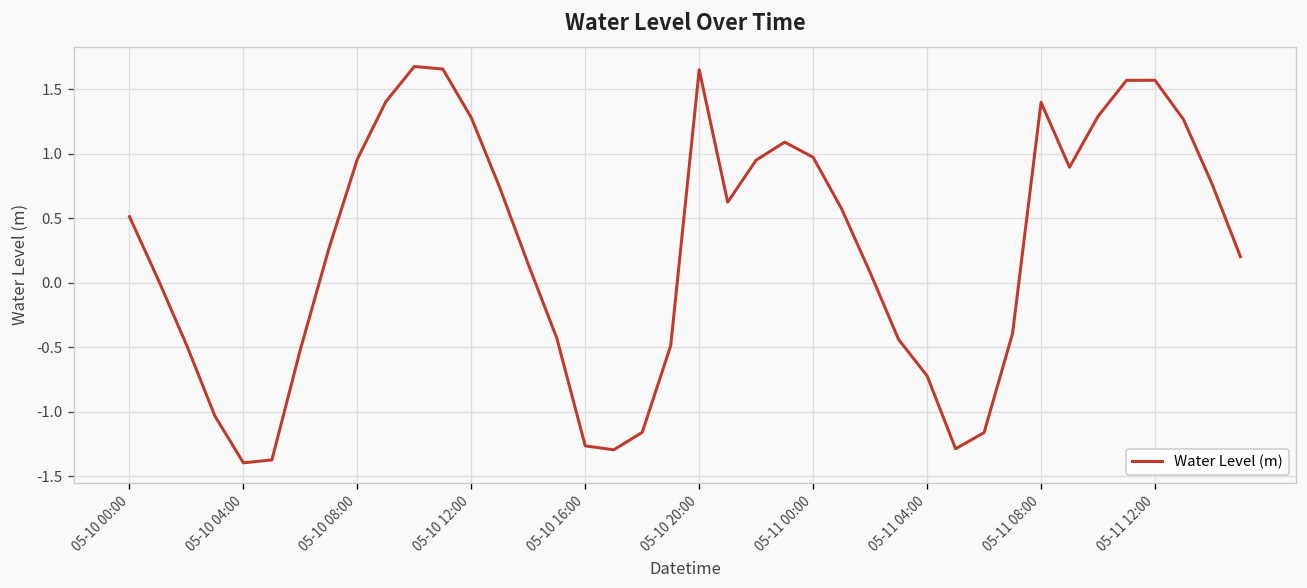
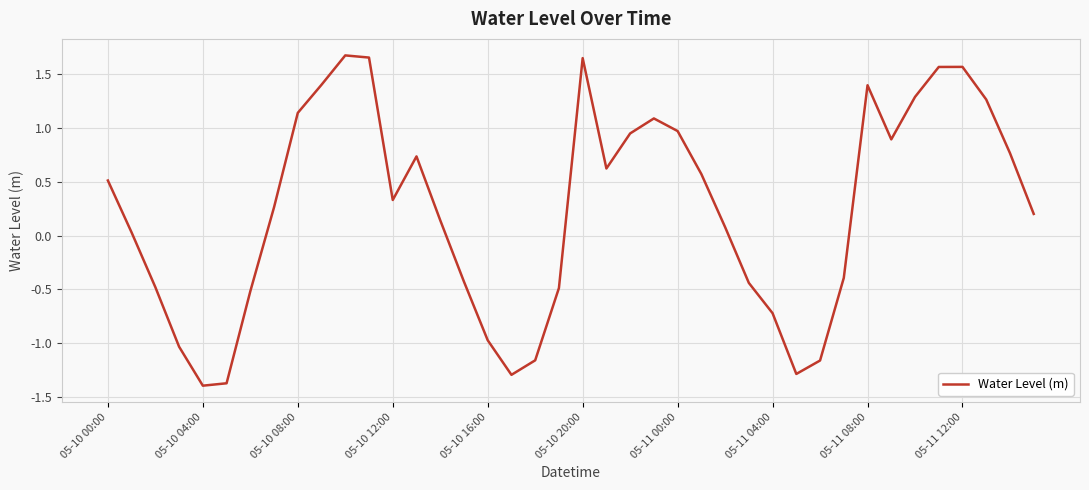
05-10 08:00: 0.96 -> 1.14
05-10 12:00: 1.28 -> 0.33
05-10 16:00: -1.27 -> -0.97
